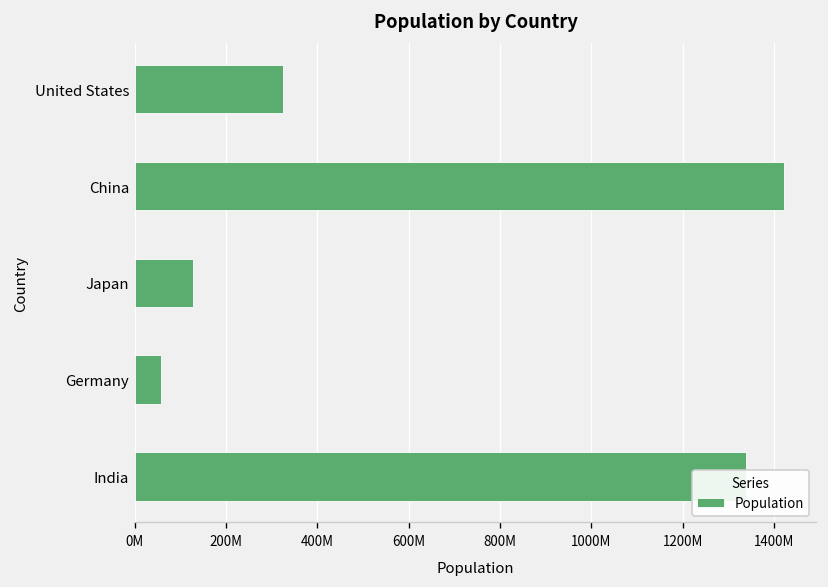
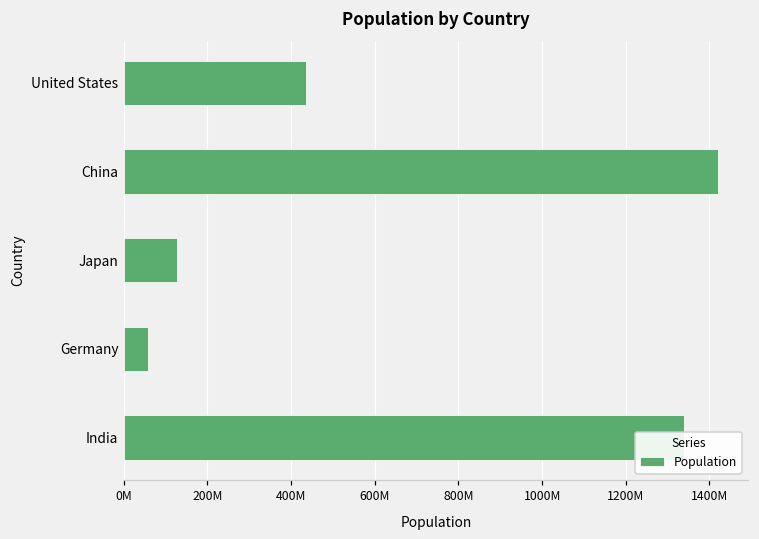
United States: 330000000 -> 440000000
